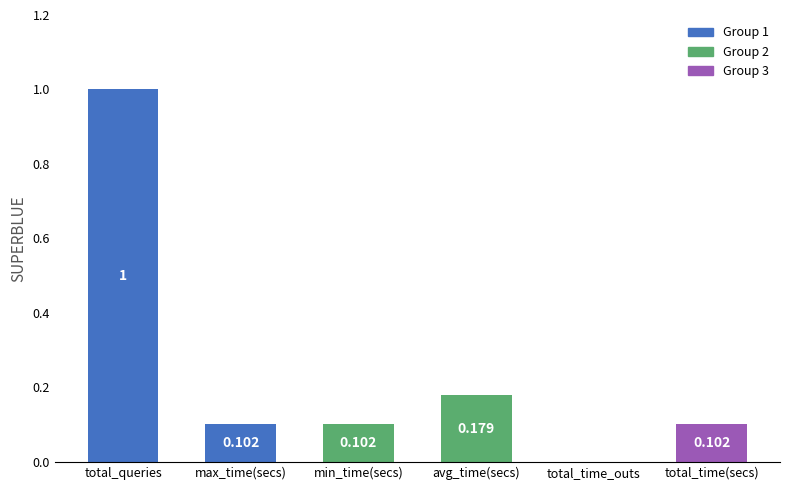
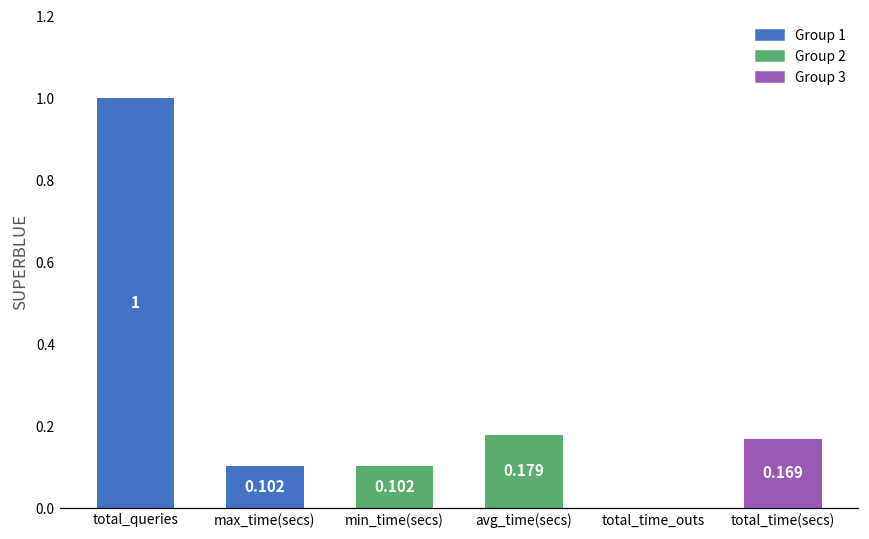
total_time(secs): 0.102 -> 0.169
